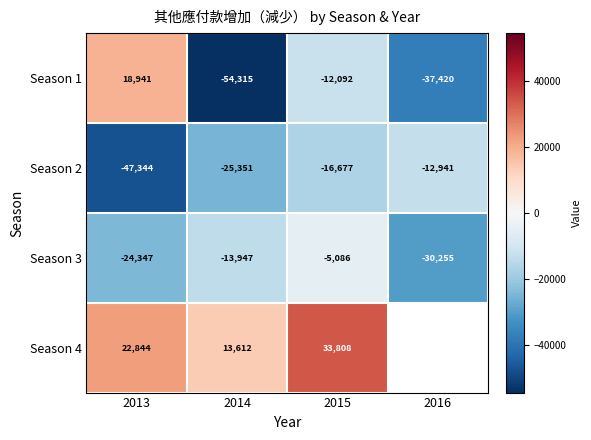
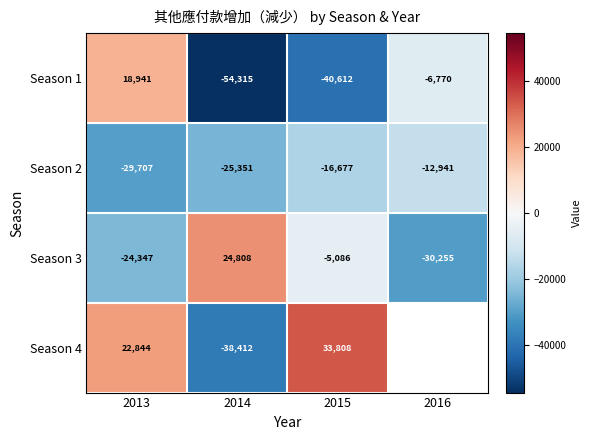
Season 1, 2015: -12,092 -> -40,612
Season 1, 2016: -37,420 -> -6,770
Season 2, 2013: -47,344 -> -29,707
Season 3, 2014: -13,947 -> 24,808
Season 4, 2014: 13,612 -> -38,412
